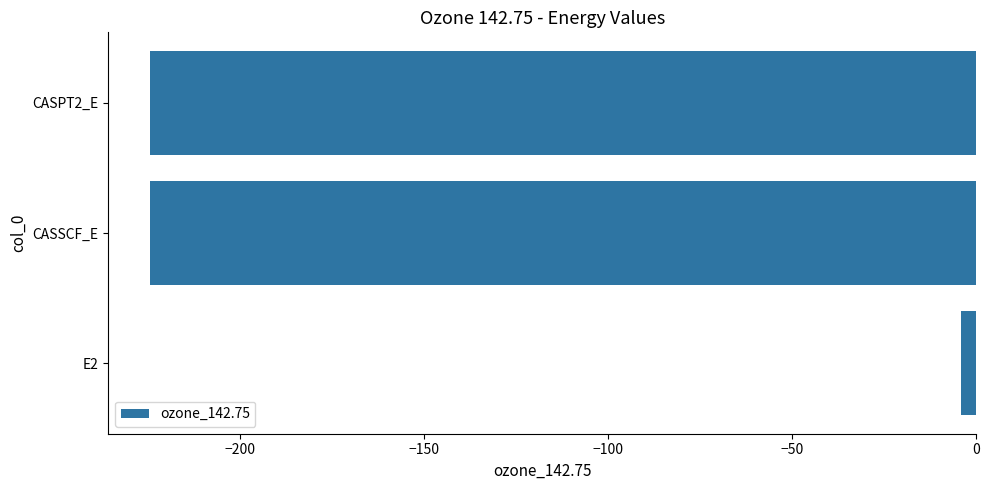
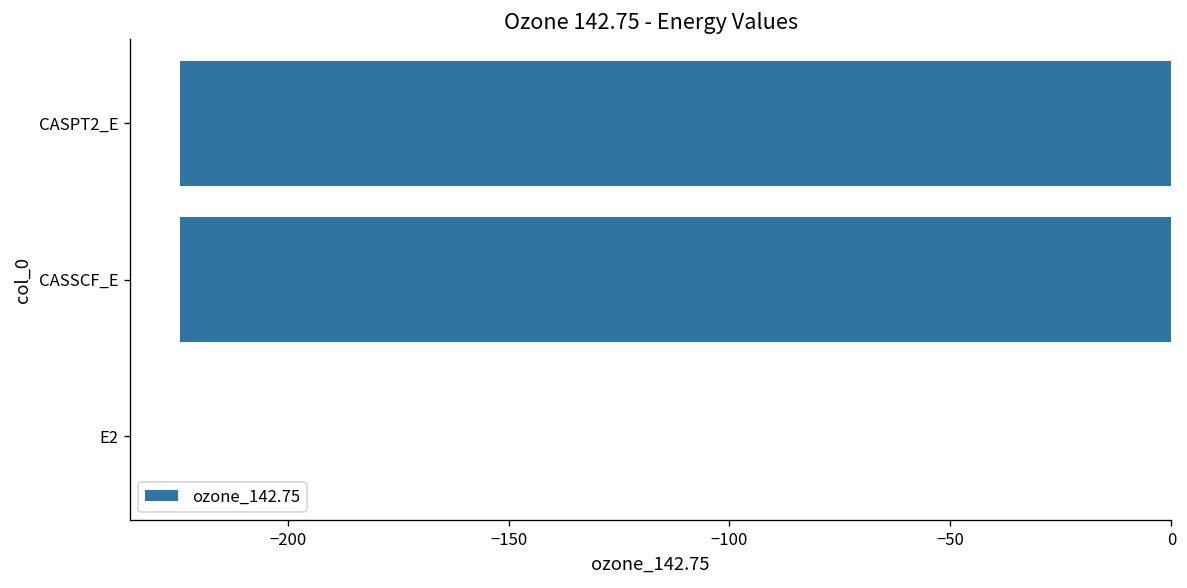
E2: -4 -> 0
